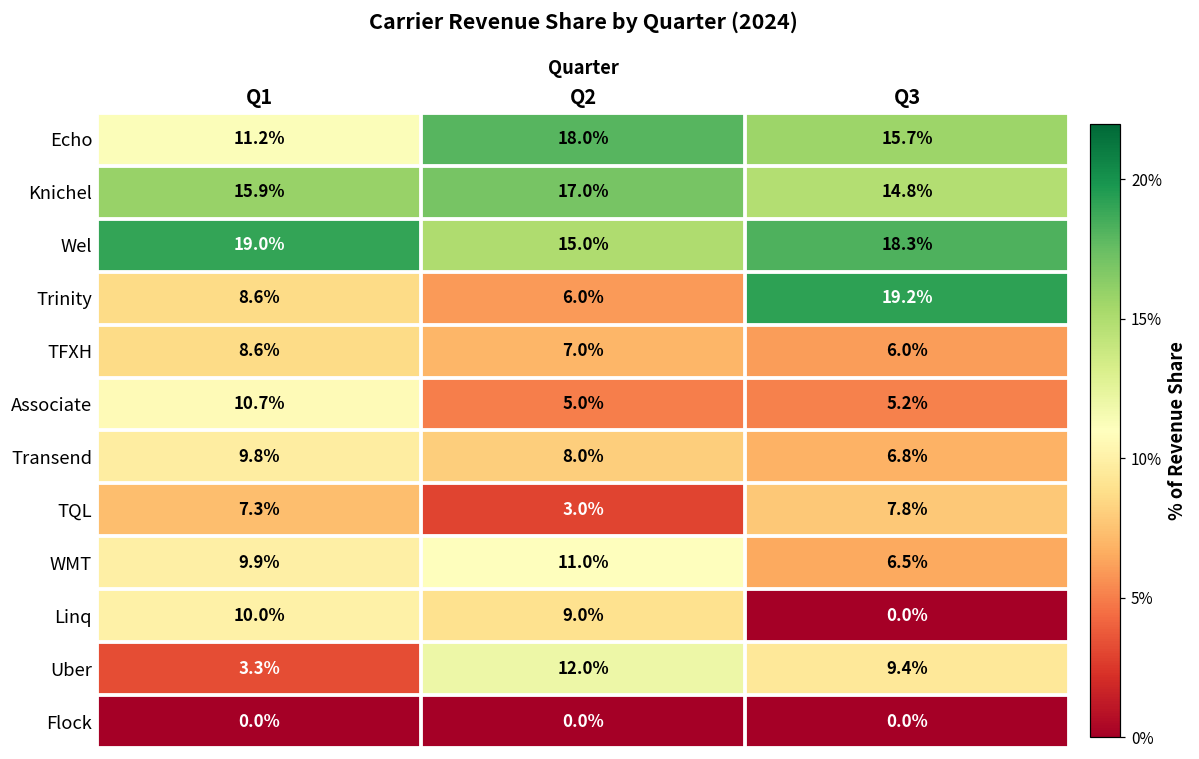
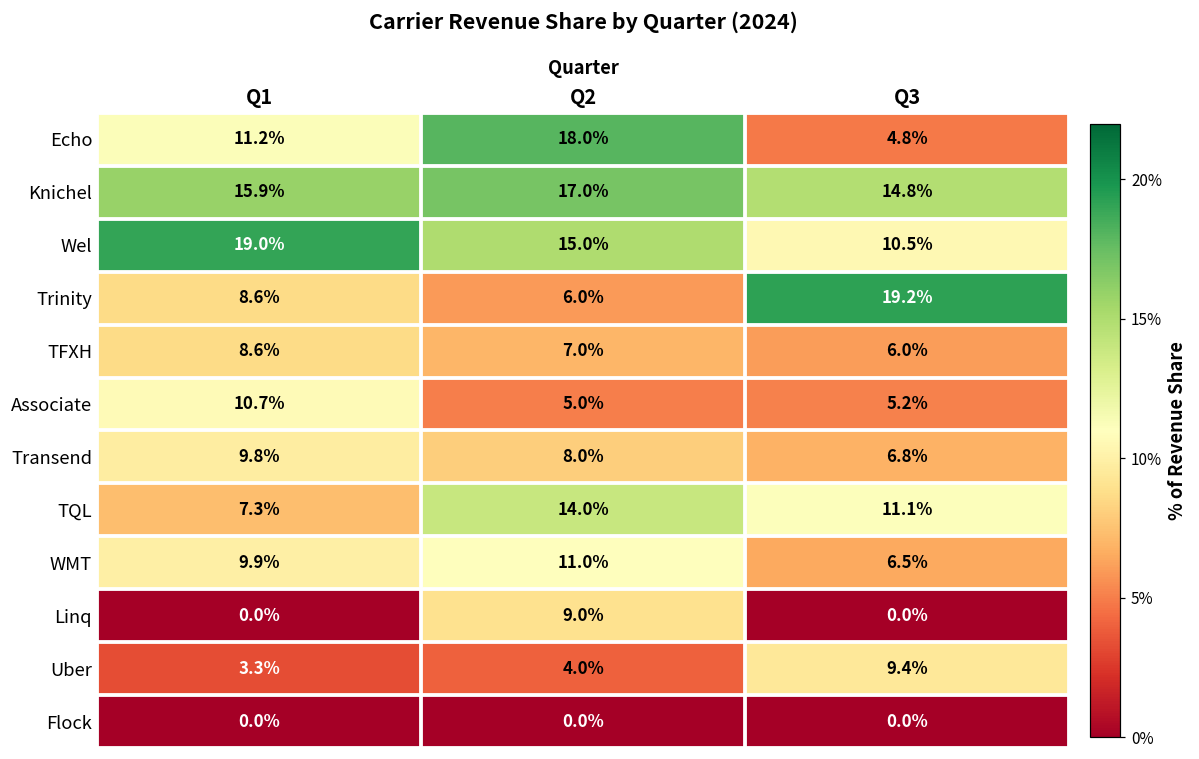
Echo, Q3: 15.7% -> 4.8%
Wel, Q3: 18.3% -> 10.5%
TQL, Q2: 3.0% -> 14.0%
TQL, Q3: 7.8% -> 11.1%
Linq, Q1: 10.0% -> 0.0%
Uber, Q2: 12.0% -> 4.0%
